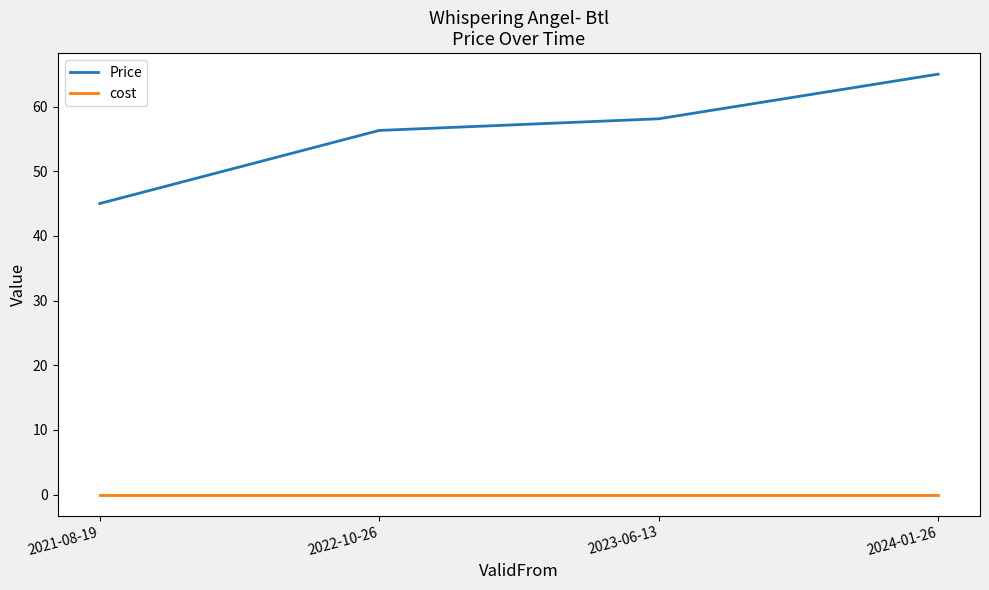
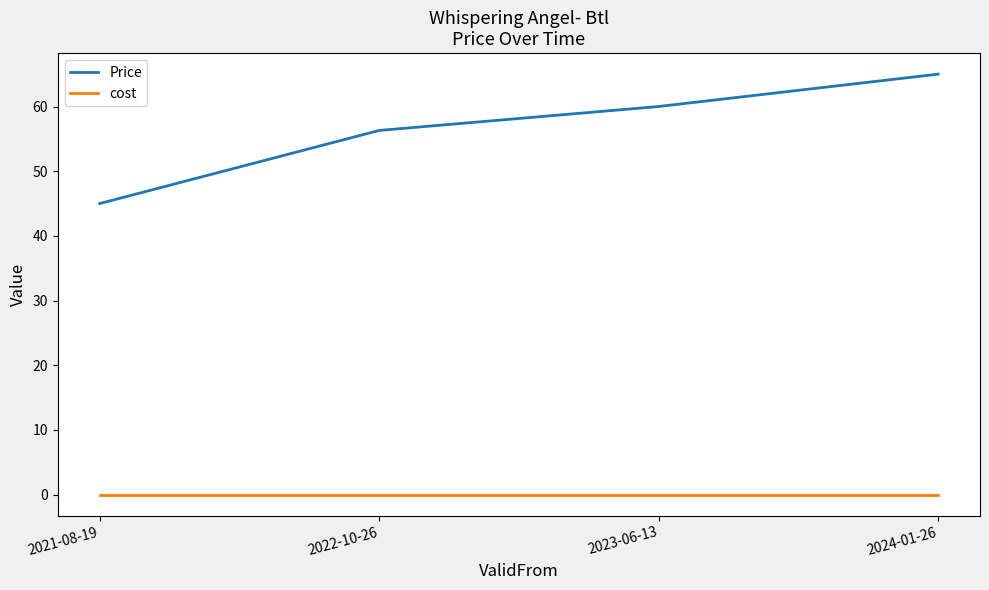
Price, 2023-06-13: 58 -> 60
